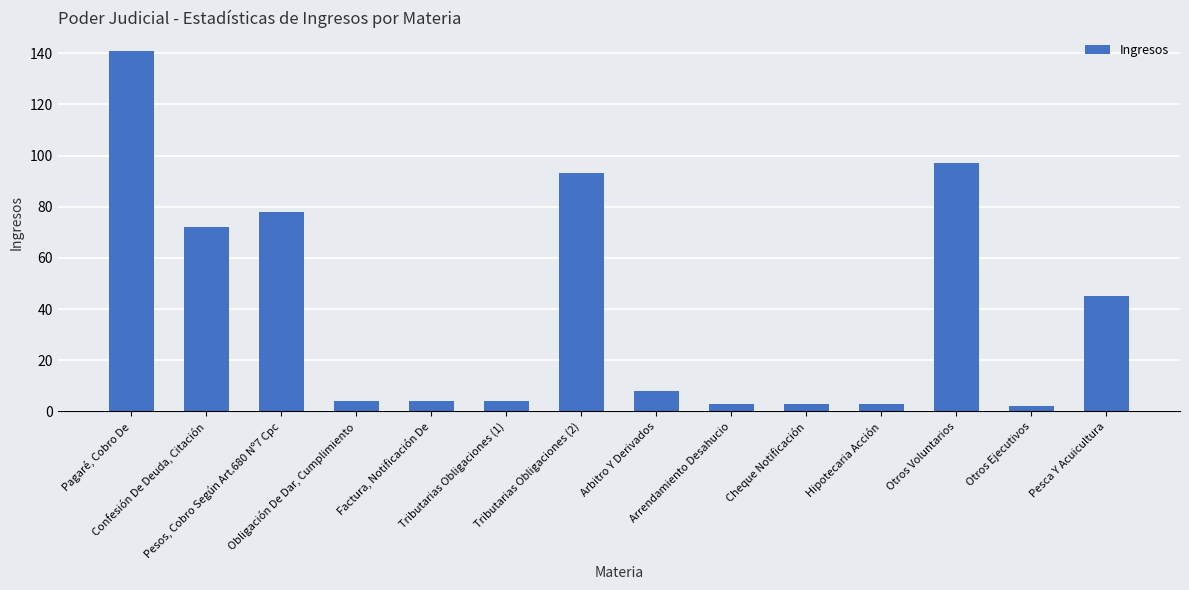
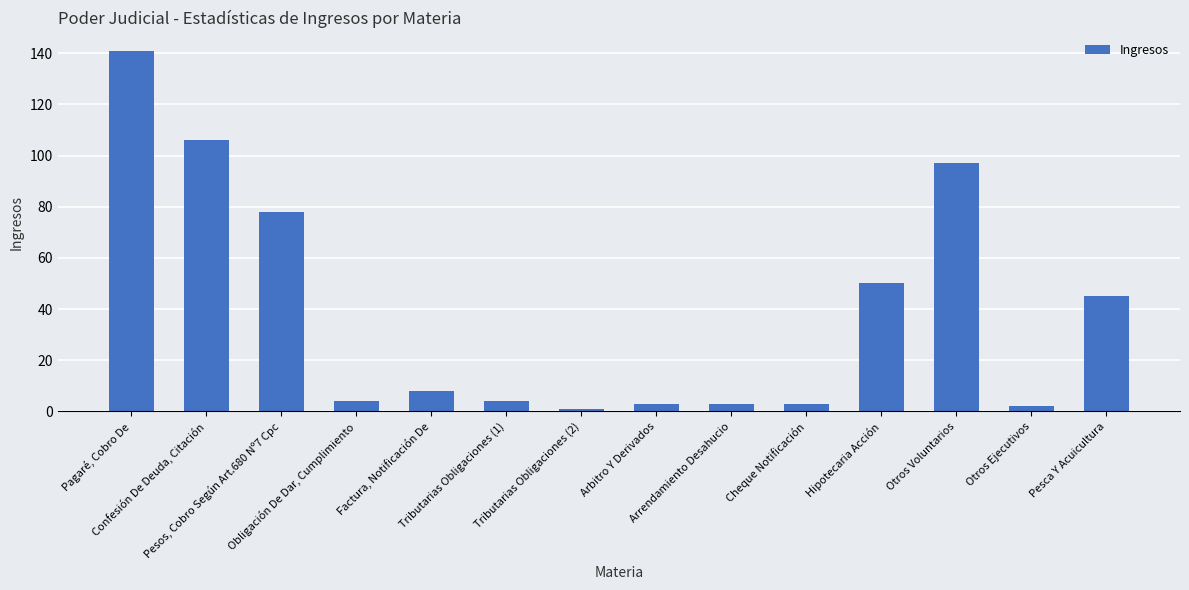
Confesión De Deuda, Citación: 72 -> 106
Factura, Notificación De: 4 -> 8
Tributarias Obligaciones (2): 93 -> 1
Arbitro Y Derivados: 8 -> 3
Hipotecaria Acción: 3 -> 50
